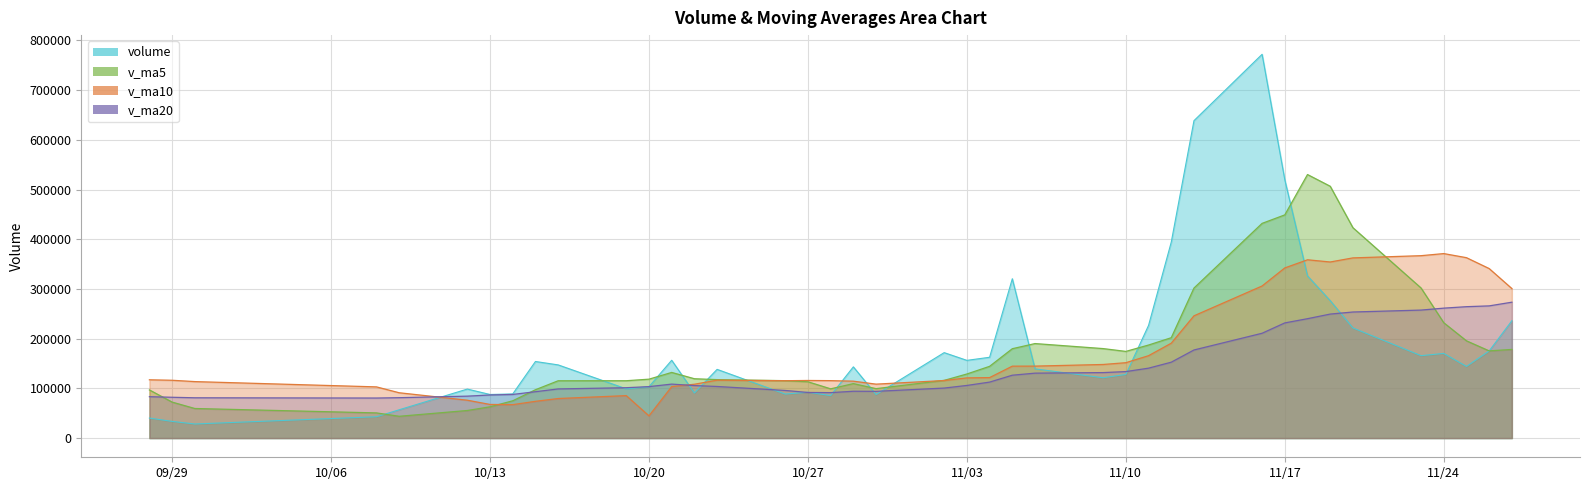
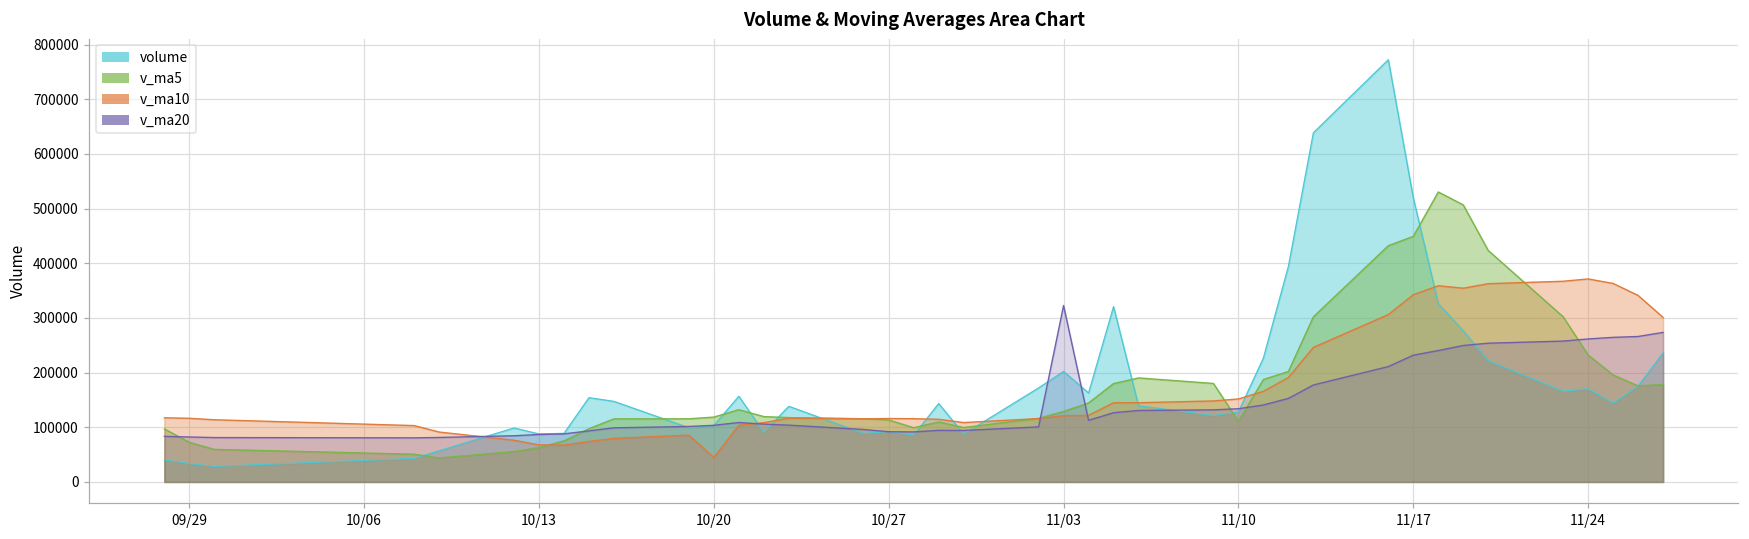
volume, 11/03: 160000 -> 200000
v_ma20, 11/03: 110000 -> 320000
v_ma5, 11/10: 170000 -> 110000
